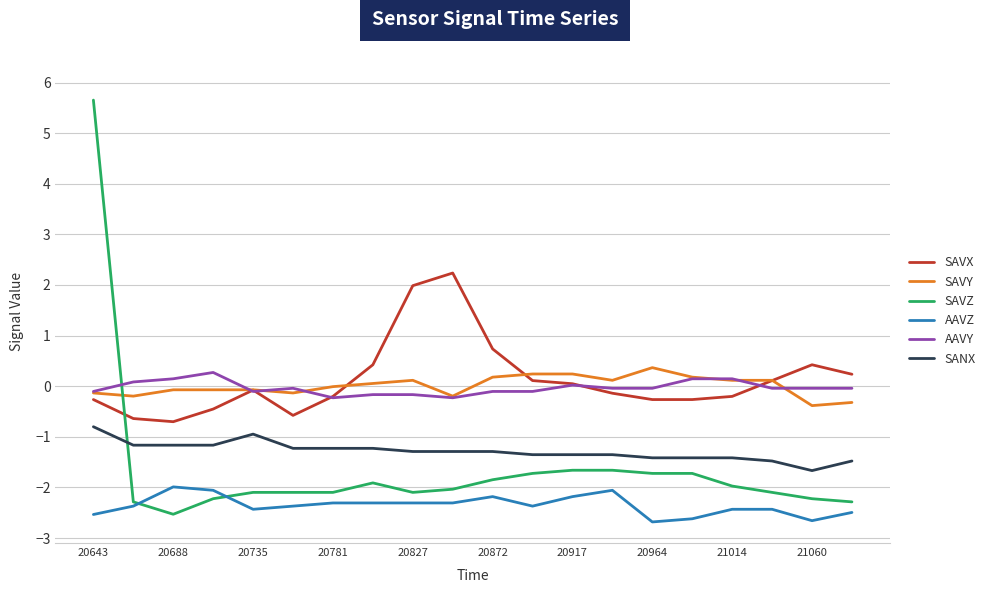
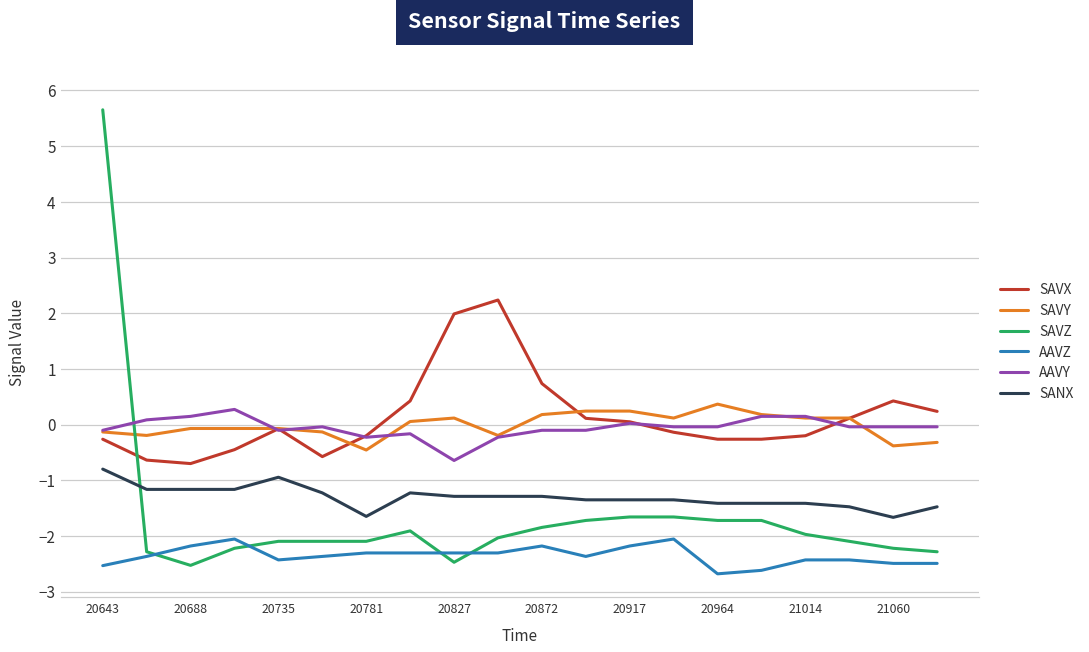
AAVZ, 20688: -2.0 -> -2.2
SAVY, 20781: 0.0 -> -0.5
SANX, 20781: -1.2 -> -1.6
SAVZ, 20827: -2.1 -> -2.5
AAVY, 20827: -0.2 -> -0.6
AAVZ, 21060: -2.7 -> -2.5
